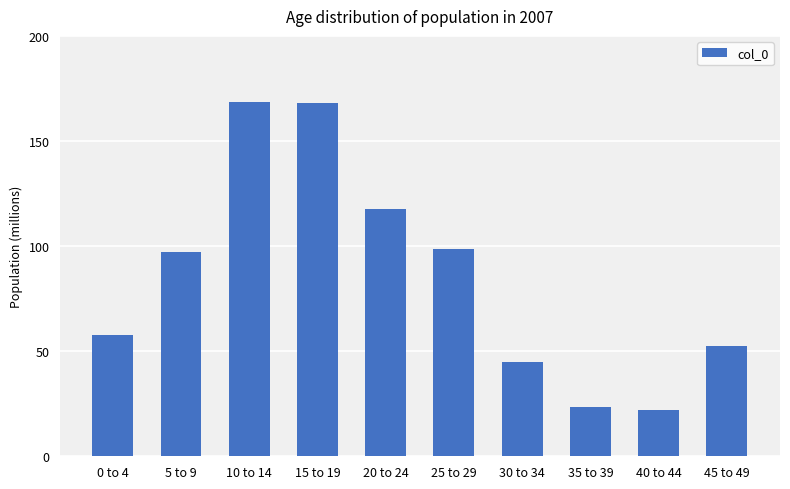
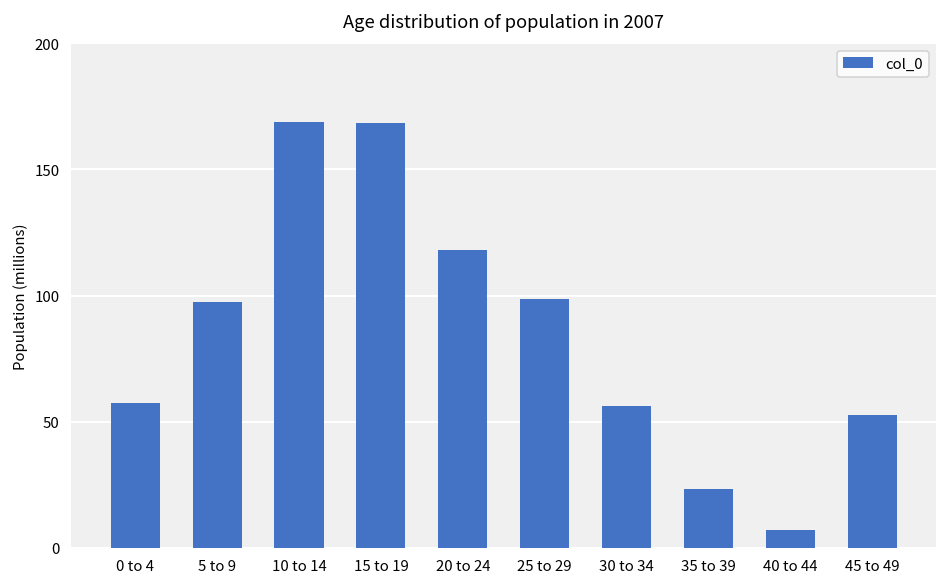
30 to 34: 45 -> 56
40 to 44: 22 -> 7
